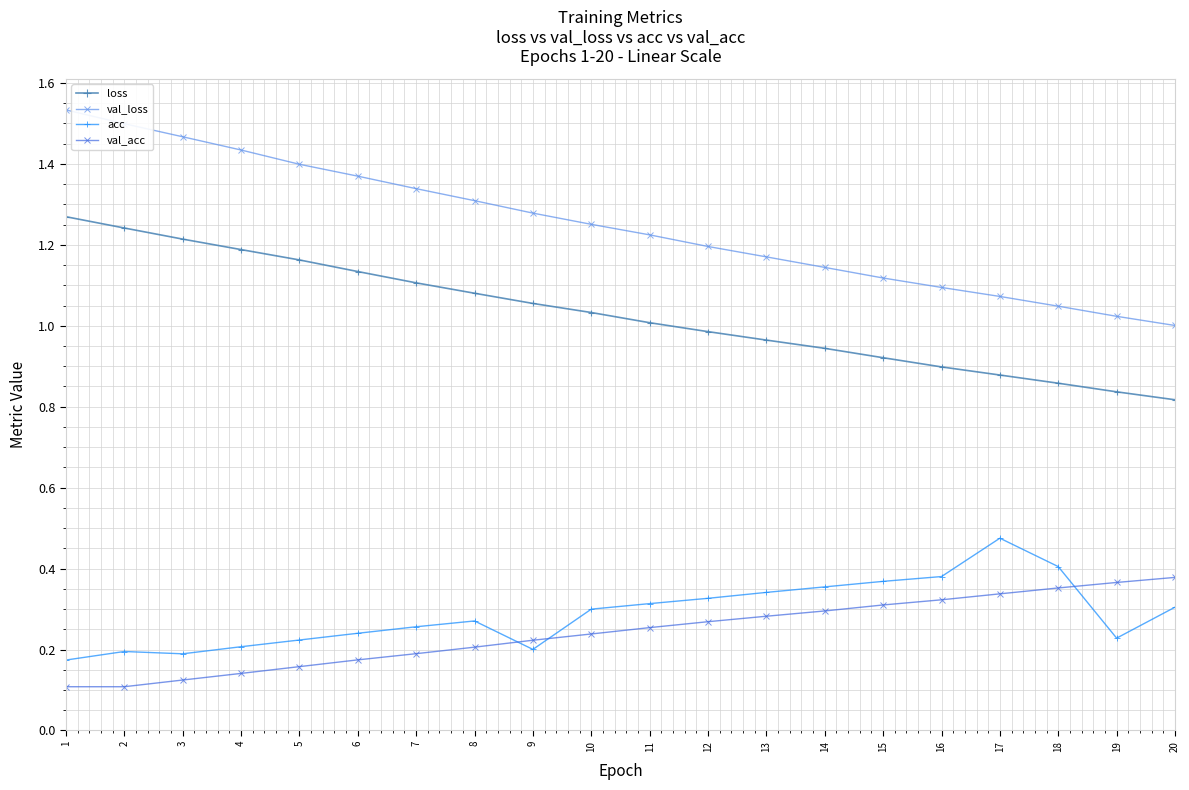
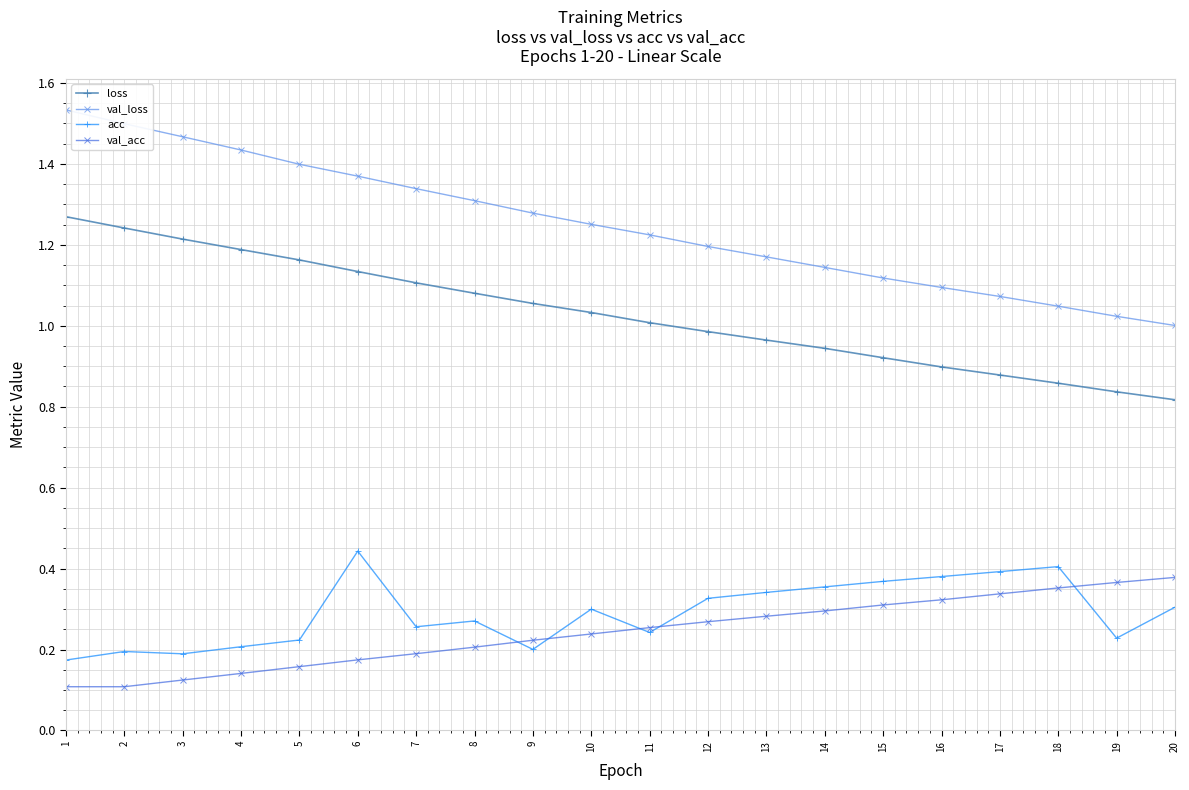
acc, 6: 0.24 -> 0.44
acc, 11: 0.31 -> 0.24
acc, 17: 0.48 -> 0.39
